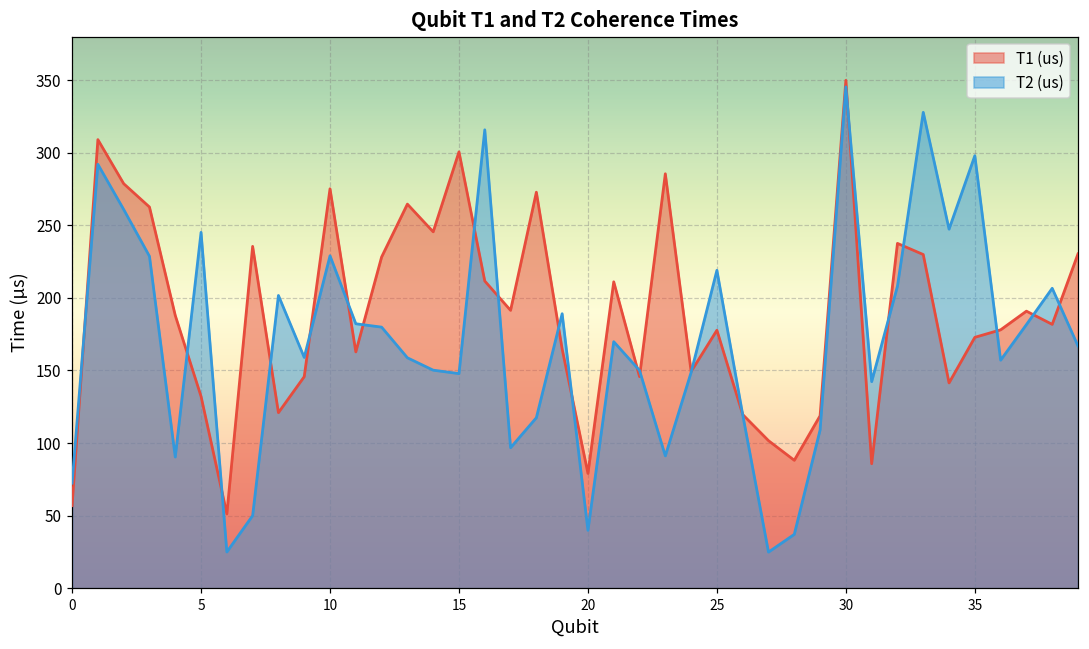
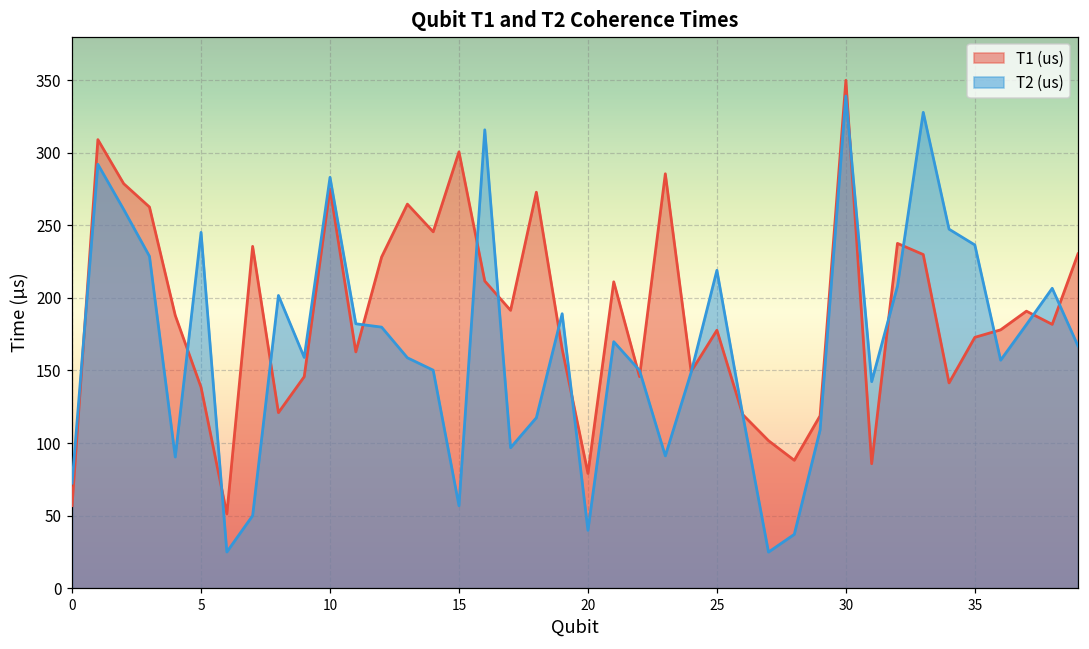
T1 (us), 5: 132 -> 138
T2 (us), 10: 229 -> 283
T2 (us), 15: 148 -> 57
T2 (us), 30: 345 -> 339
T2 (us), 35: 298 -> 237
